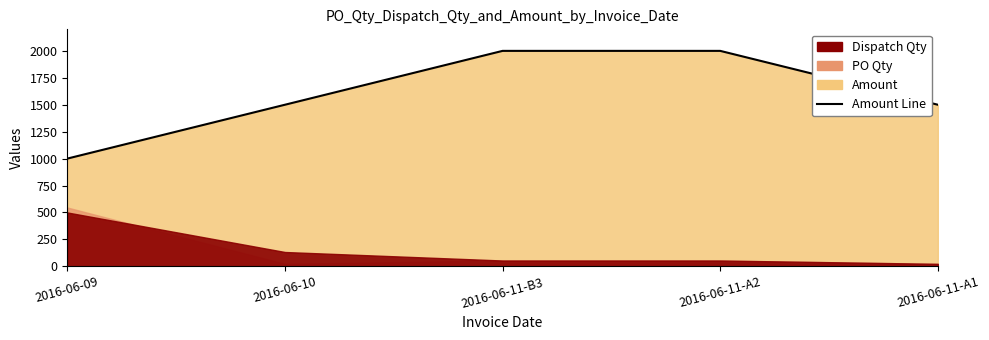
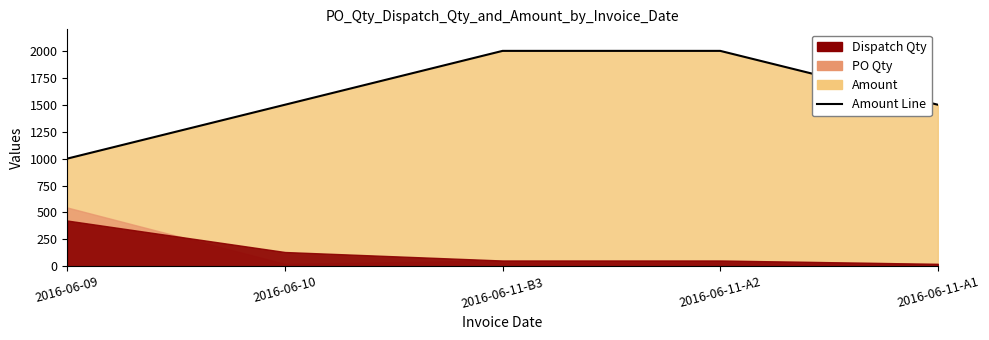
Dispatch Qty, 2016-06-09: 500 -> 430
